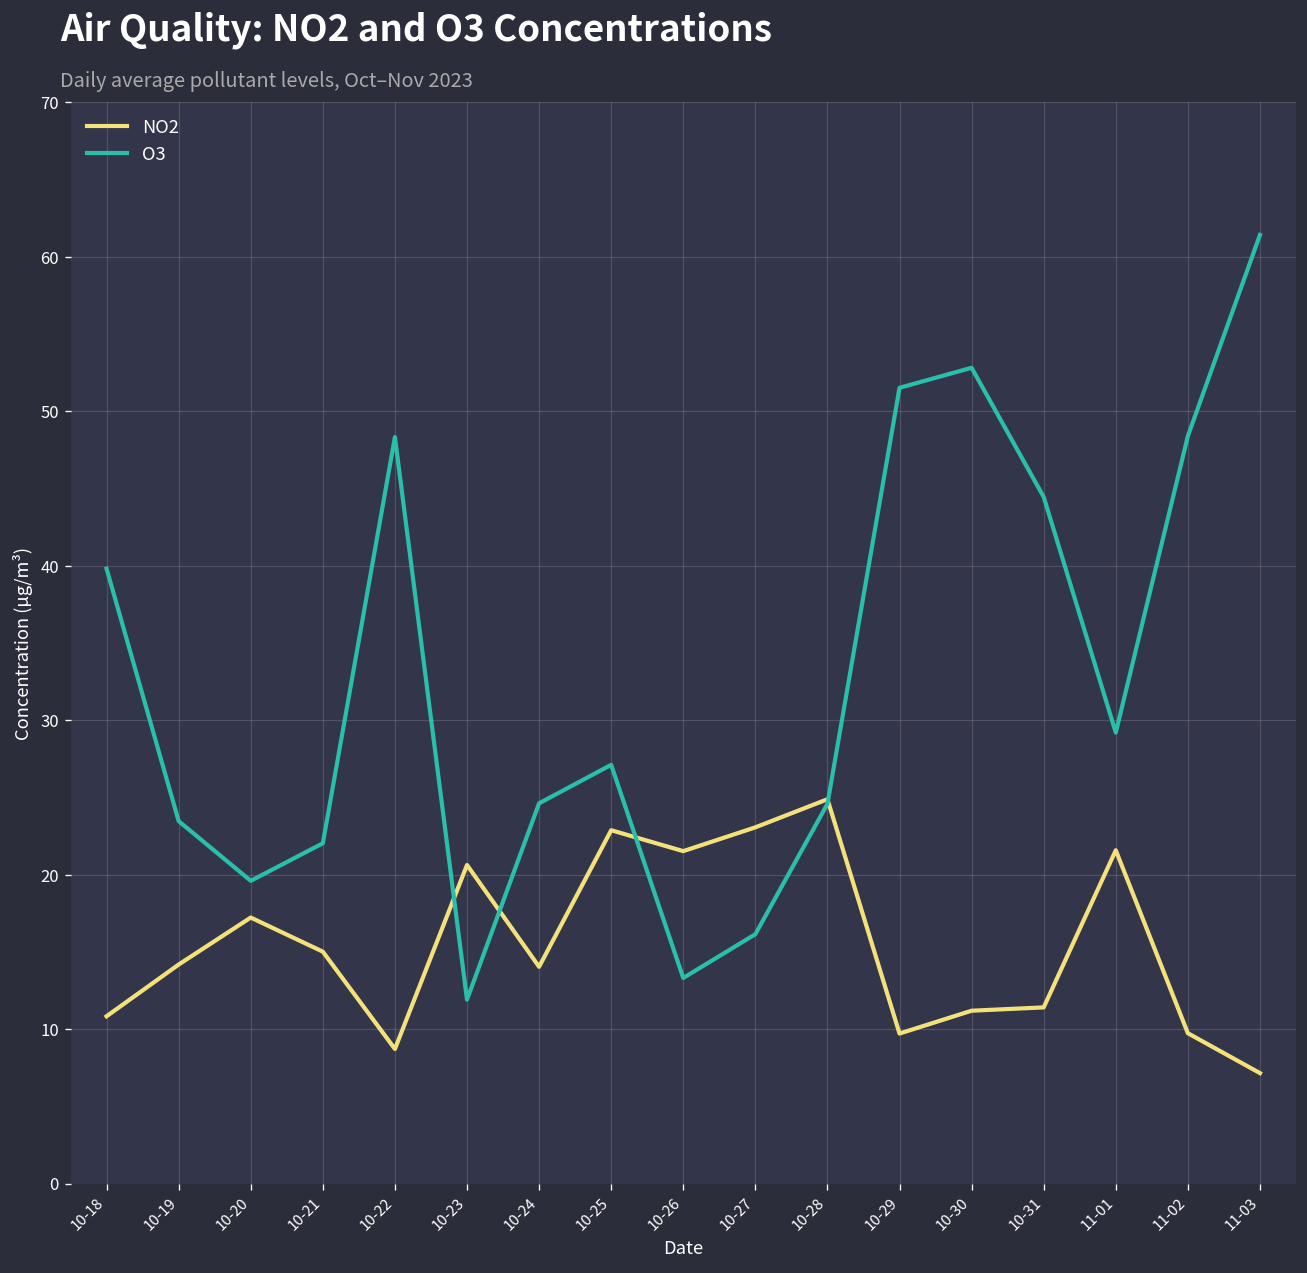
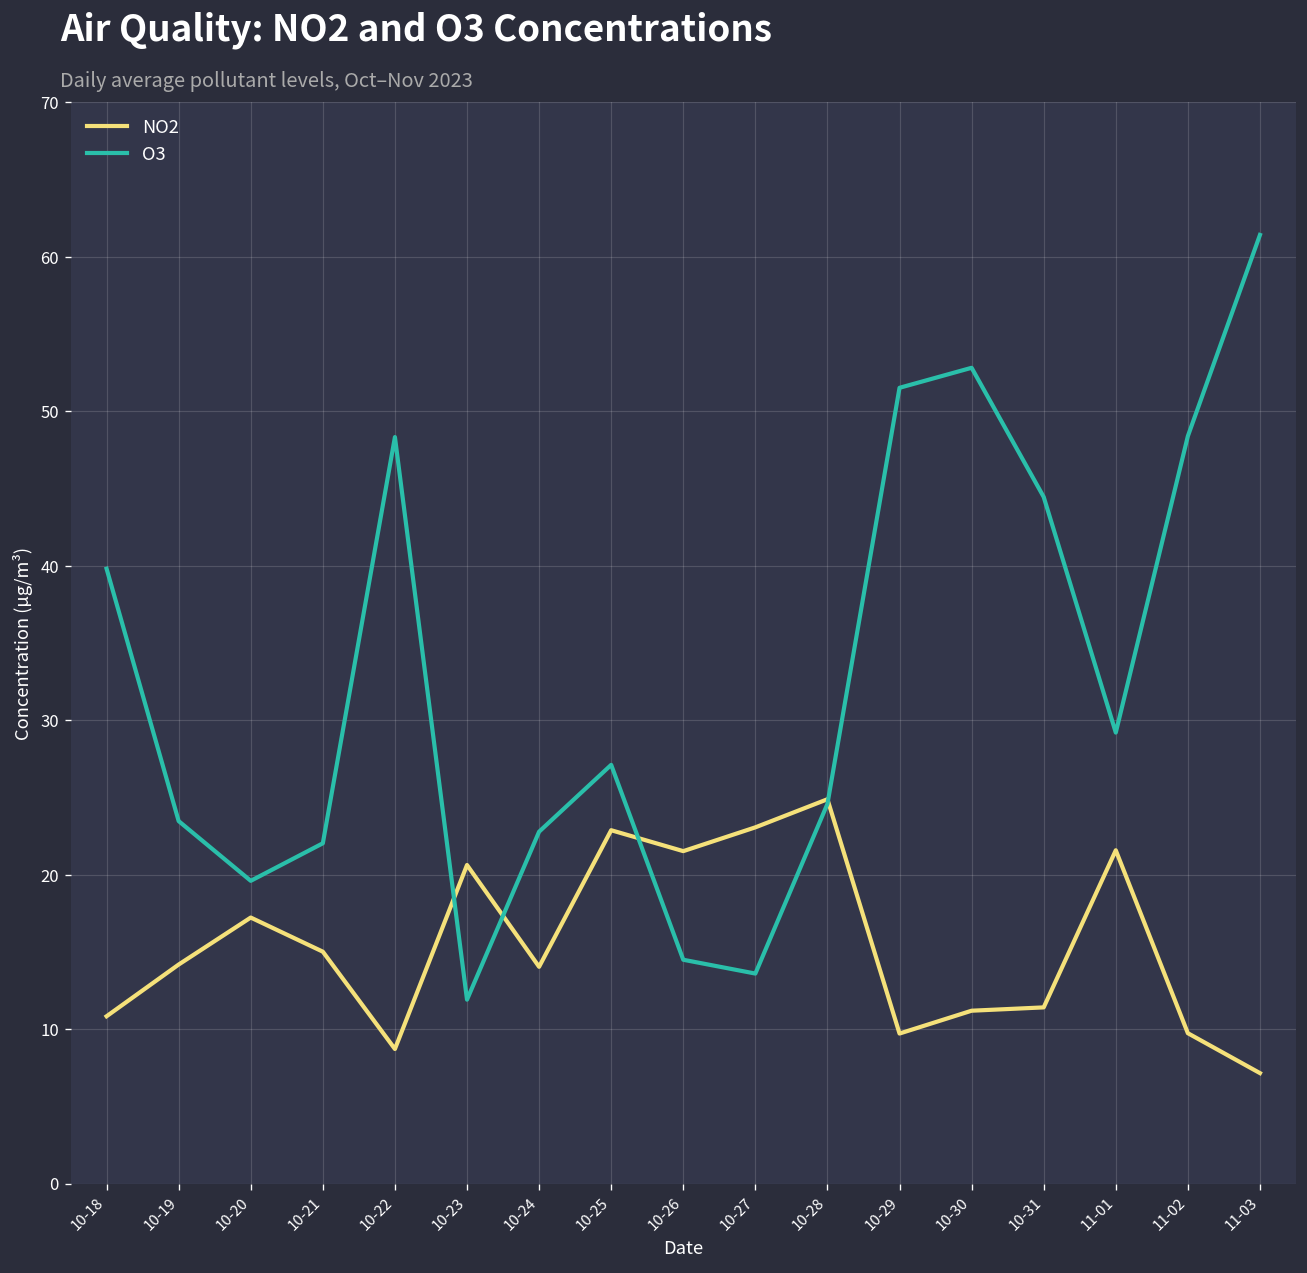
O3, 10-24: 24.6 -> 22.8
O3, 10-26: 13.3 -> 14.5
O3, 10-27: 16.2 -> 13.6
